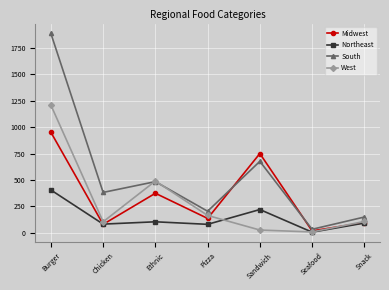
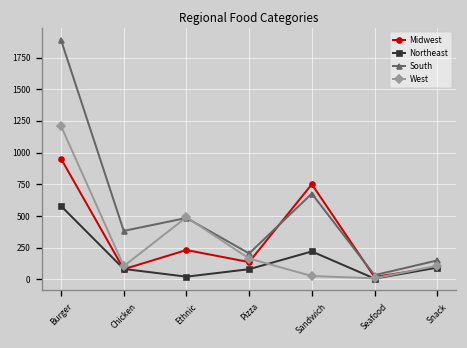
Northeast, Burger: 410 -> 580
Midwest, Ethnic: 380 -> 230
Northeast, Ethnic: 110 -> 20
